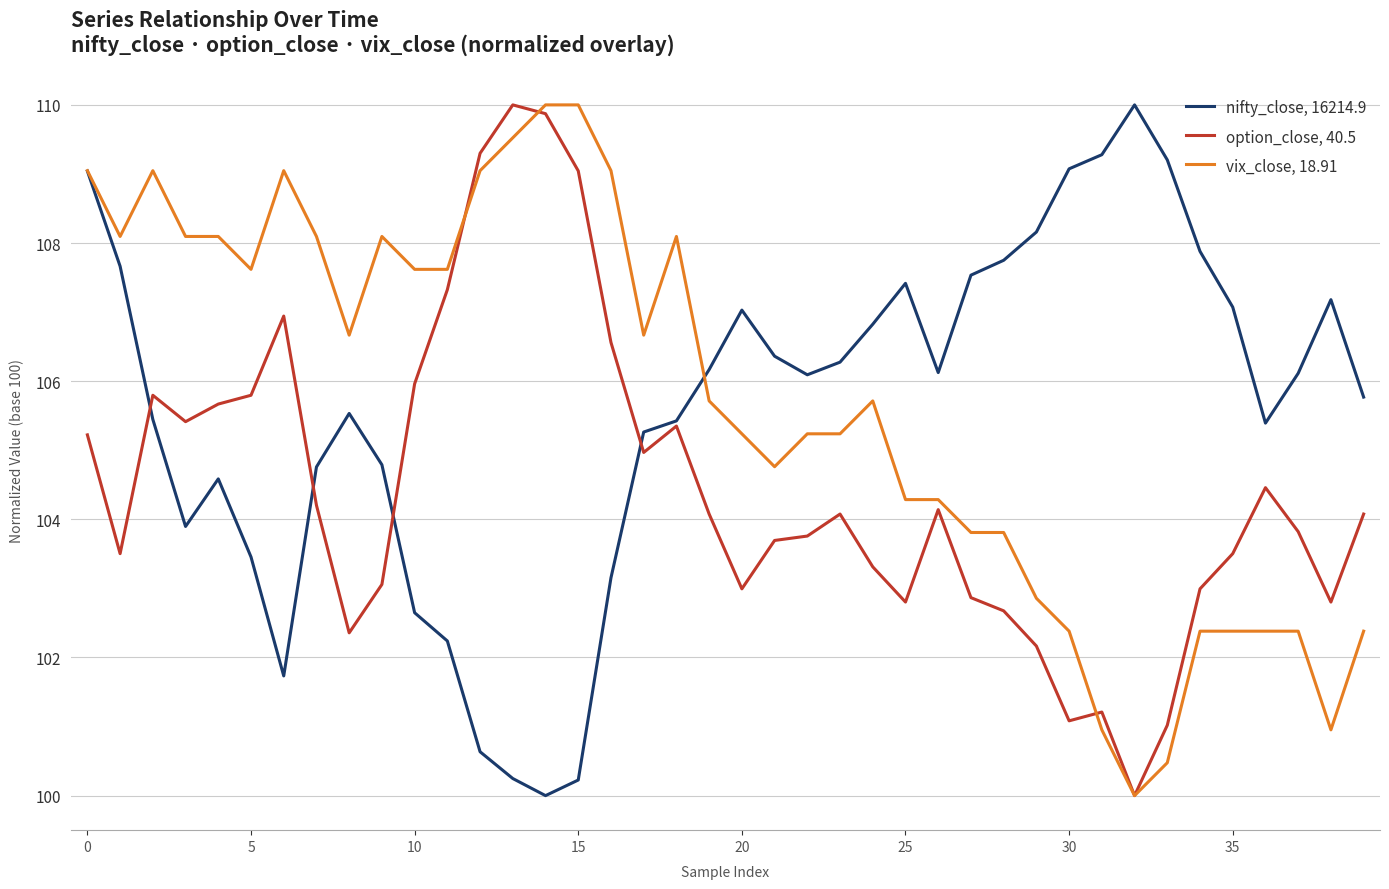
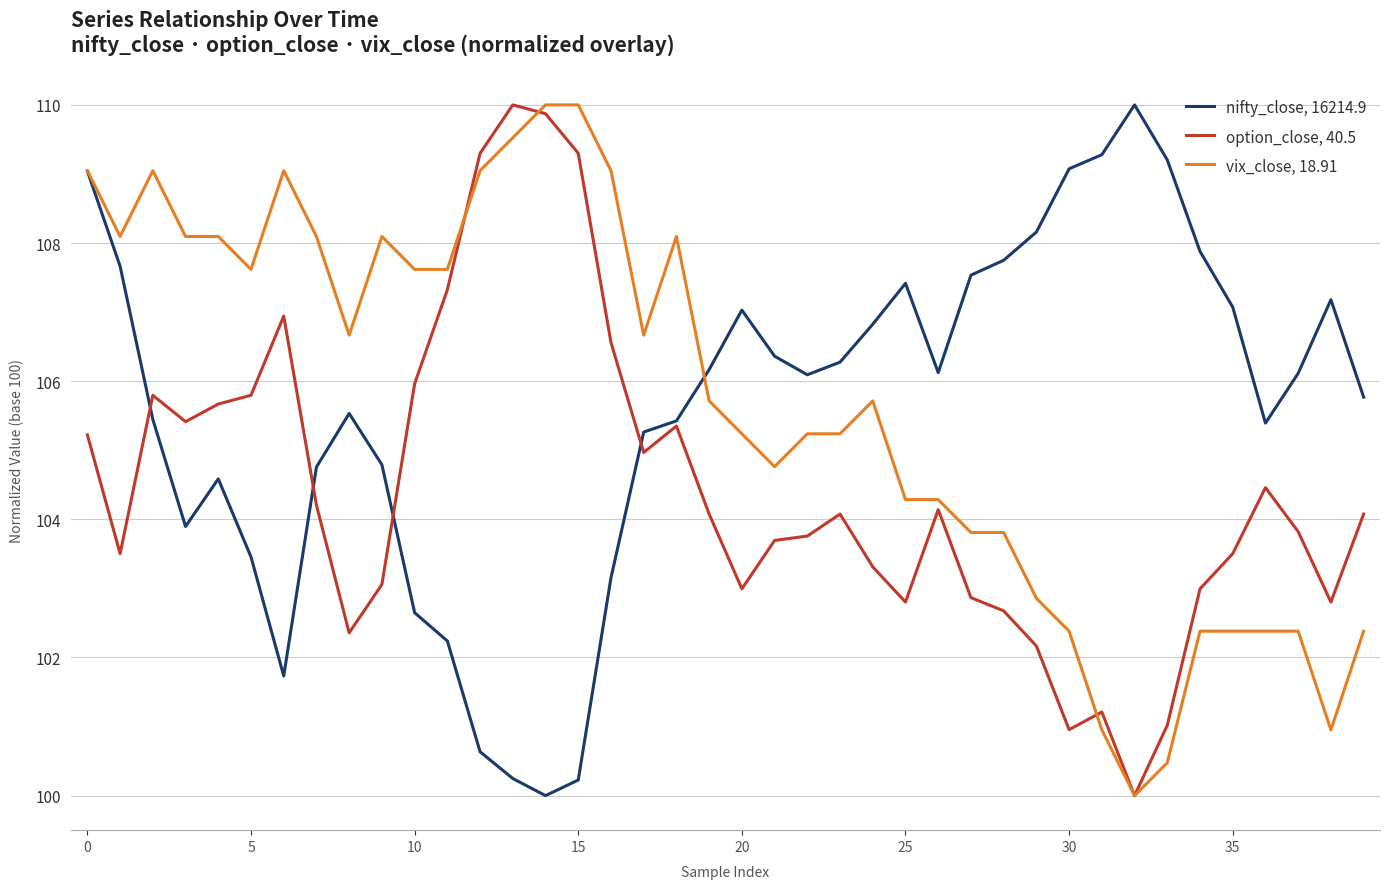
option_close, 40.5, 15: 109.0 -> 109.3
option_close, 40.5, 30: 101.1 -> 101.0
